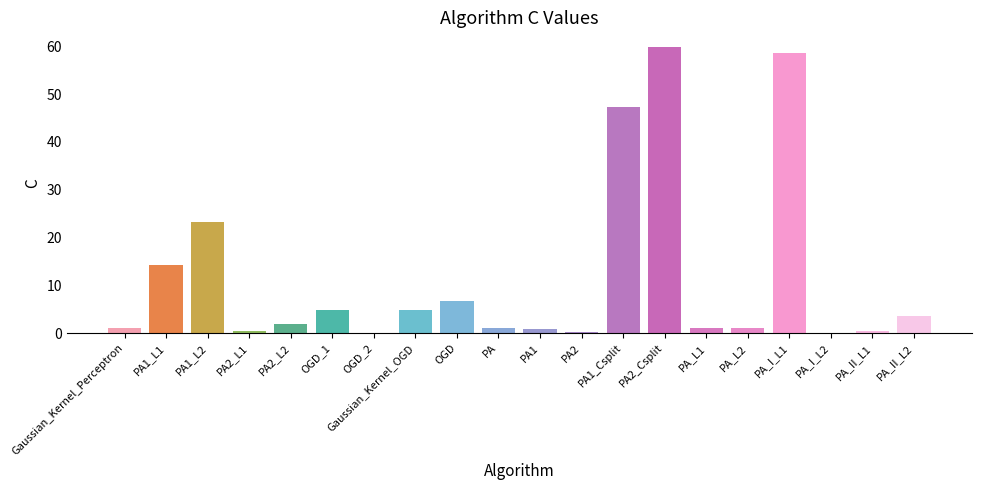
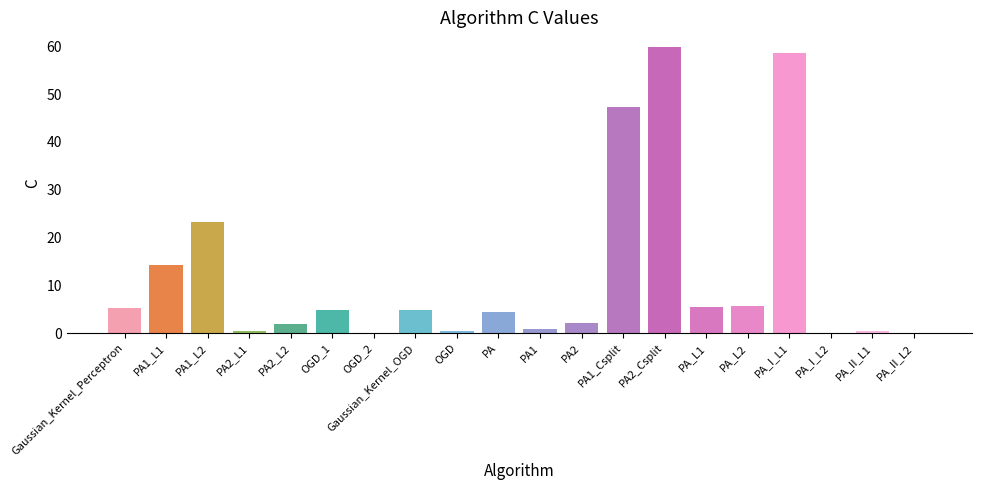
Gaussian_Kernel_Perceptron: 1 -> 5
OGD: 7 -> 1
PA: 1 -> 5
PA2: 0 -> 2
PA_L1: 1 -> 6
PA_L2: 1 -> 6
PA_II_L2: 4 -> 0
